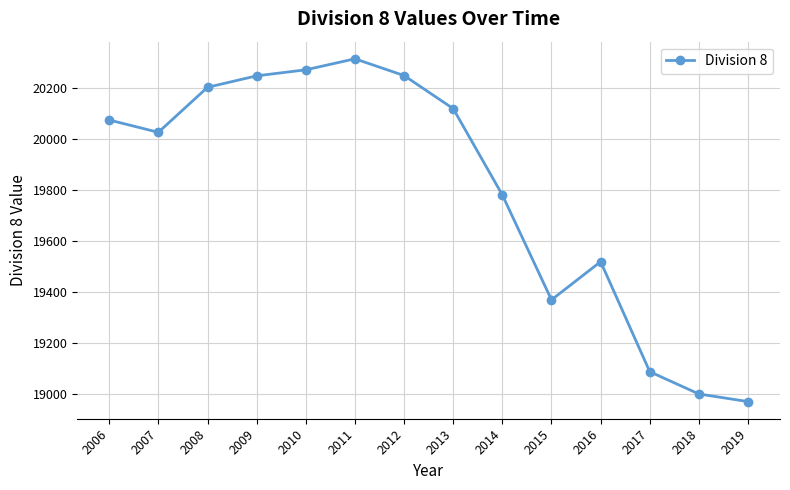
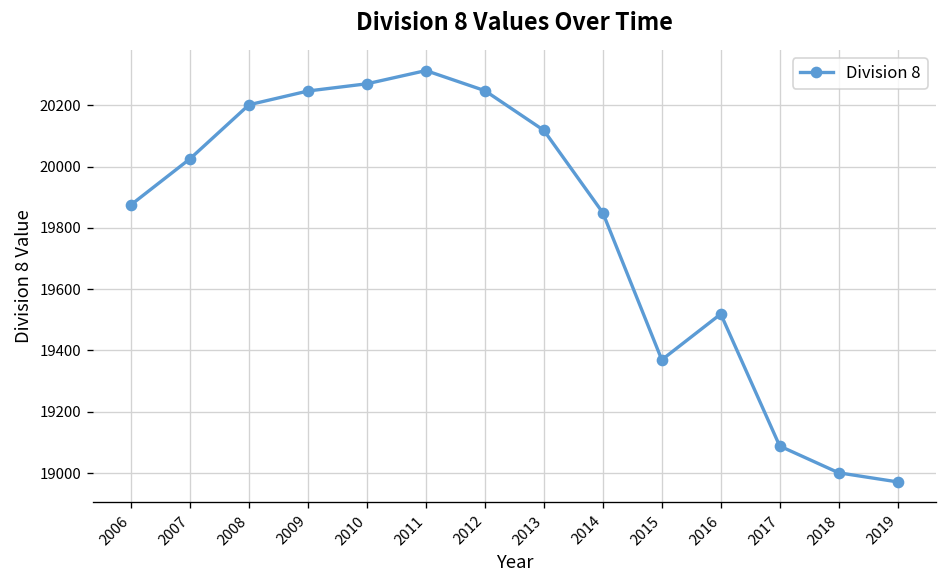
2006: 20070 -> 19880
2014: 19780 -> 19850
